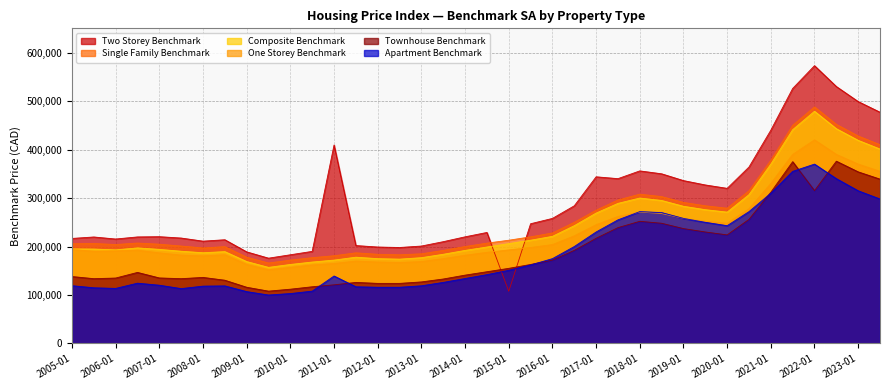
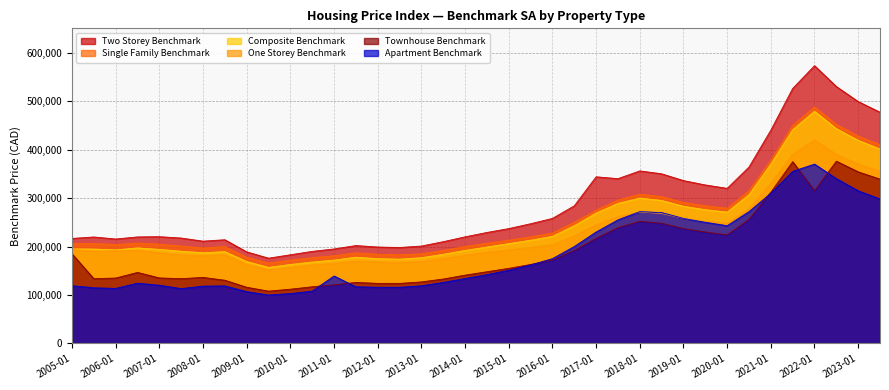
Townhouse Benchmark, 2005-01: 140,000 -> 190,000
Two Storey Benchmark, 2011-01: 410,000 -> 200,000
Two Storey Benchmark, 2015-01: 110,000 -> 240,000
